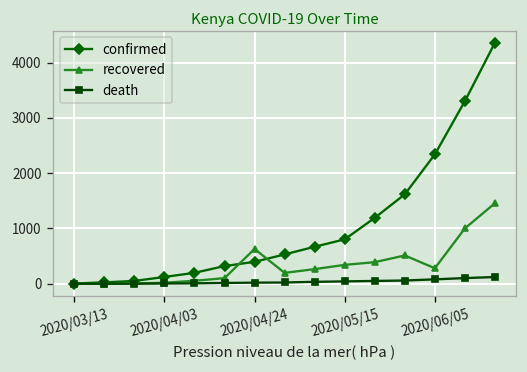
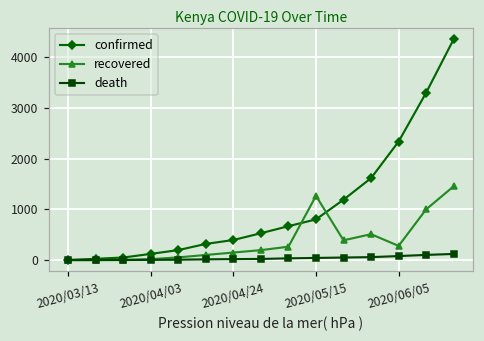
recovered, 2020/04/24: 600 -> 100
recovered, 2020/05/15: 300 -> 1300
